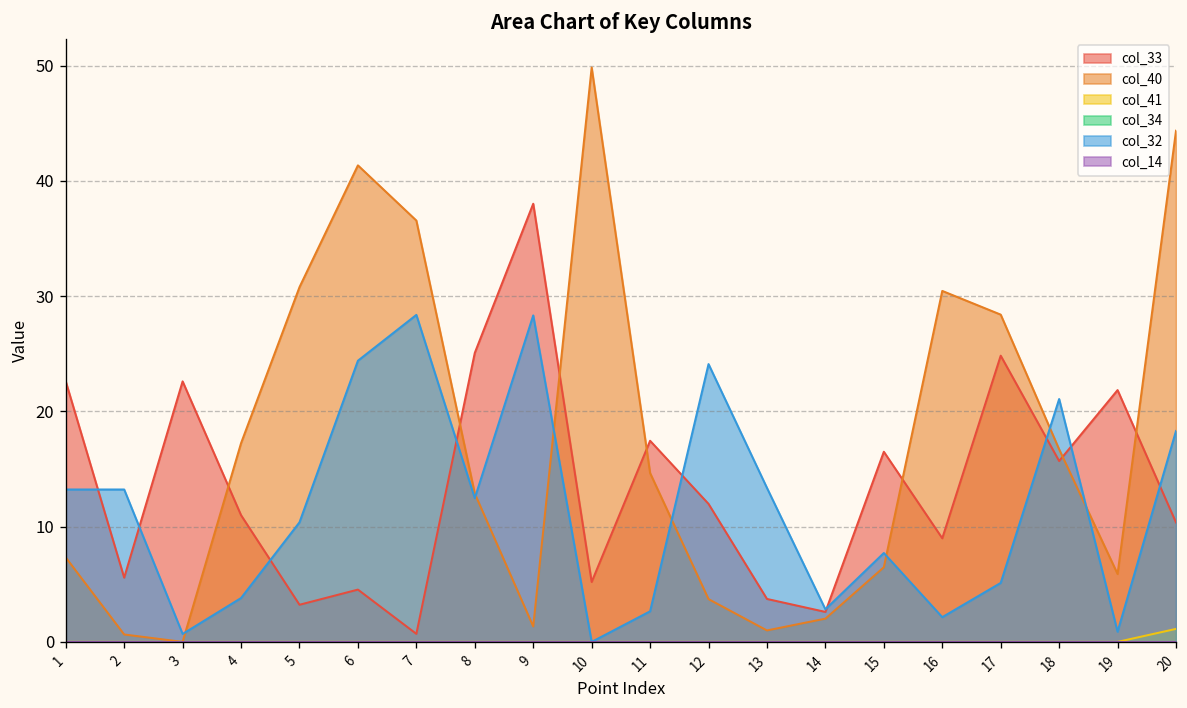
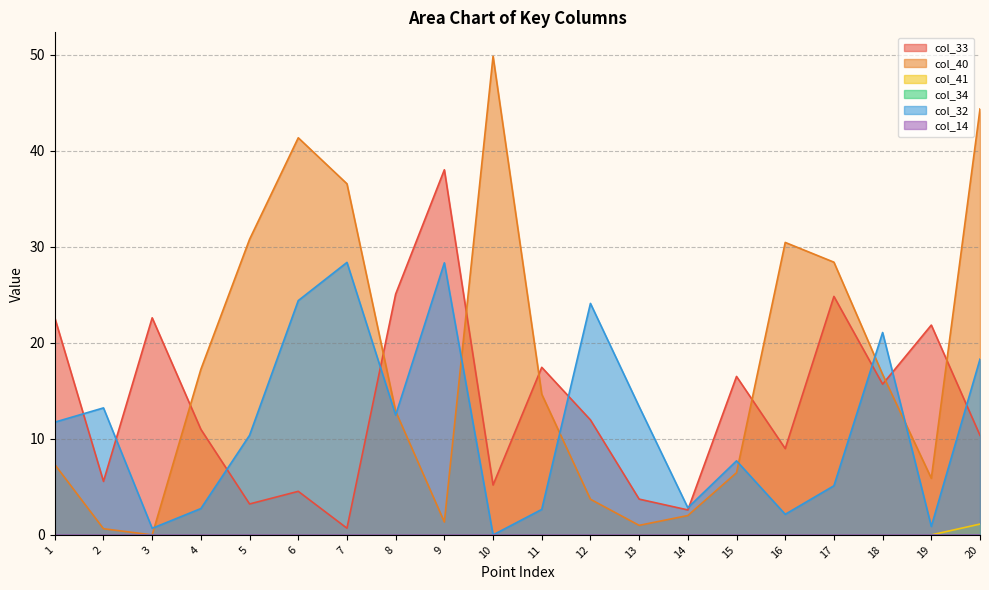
col_32, 1: 13 -> 12
col_32, 4: 4 -> 3
